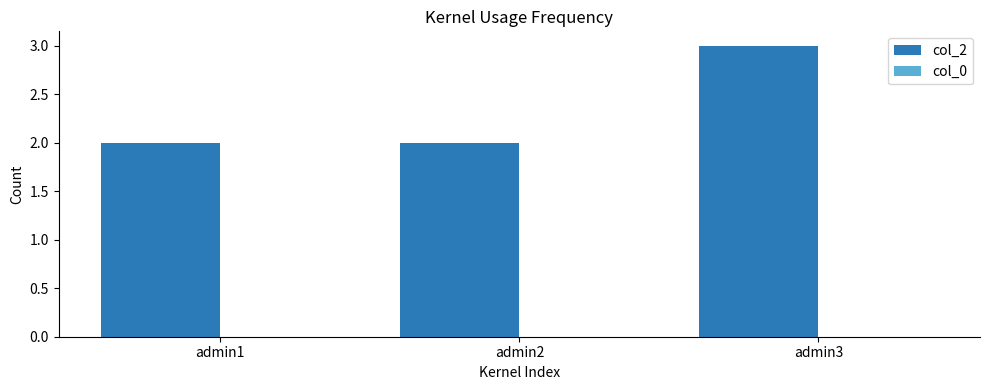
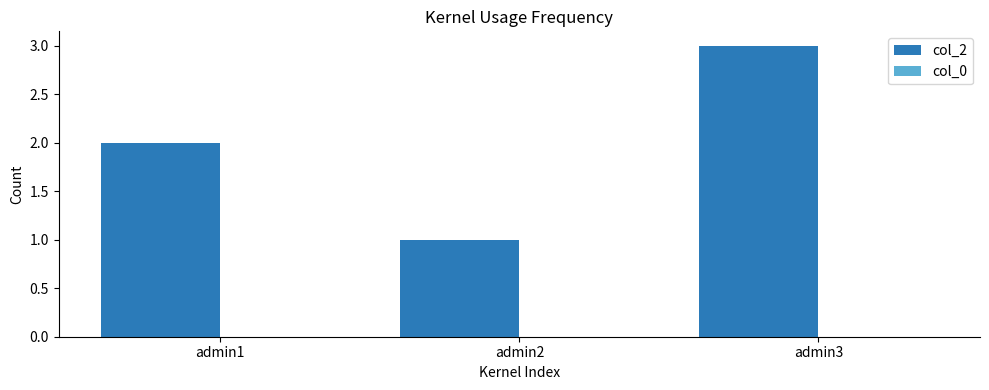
col_2, admin2: 2 -> 1
